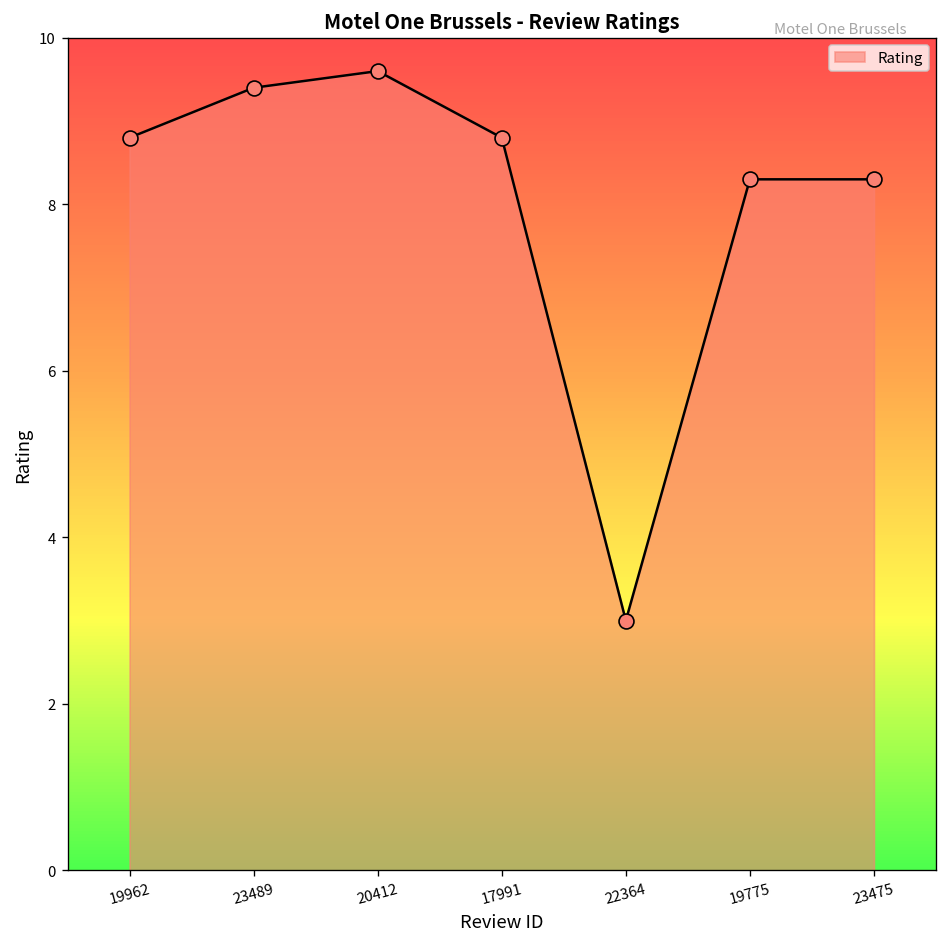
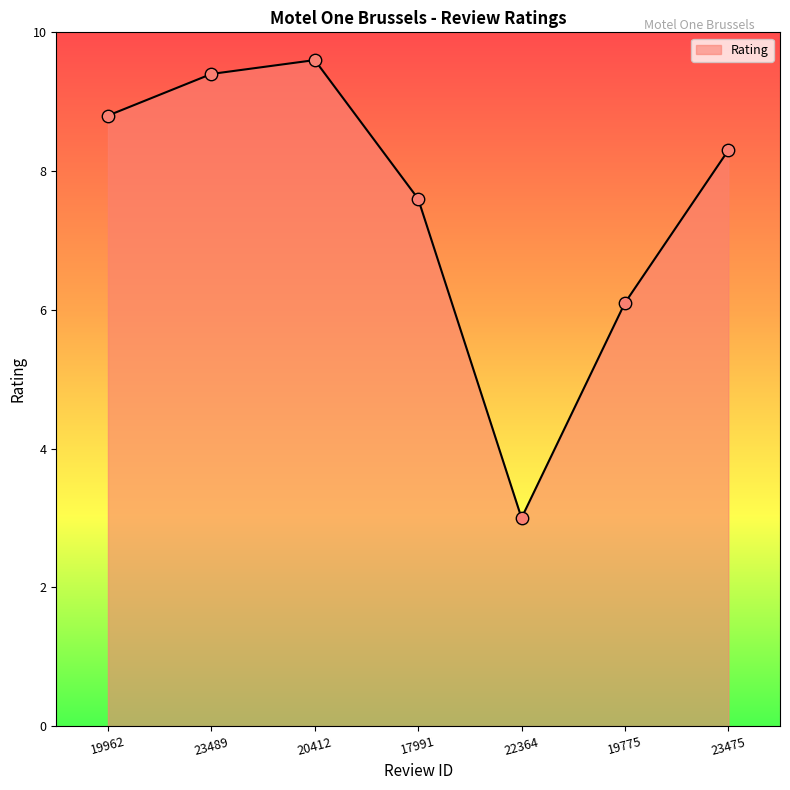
17991: 8.8 -> 7.6
19775: 8.3 -> 6.1
